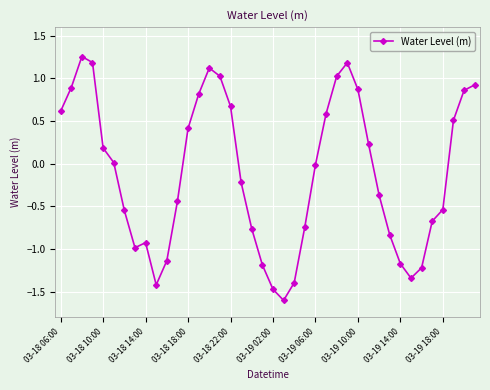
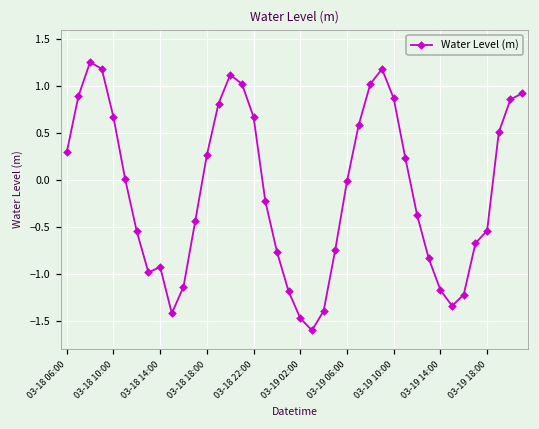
03-18 06:00: 0.6 -> 0.3
03-18 10:00: 0.2 -> 0.7
03-18 18:00: 0.4 -> 0.3
